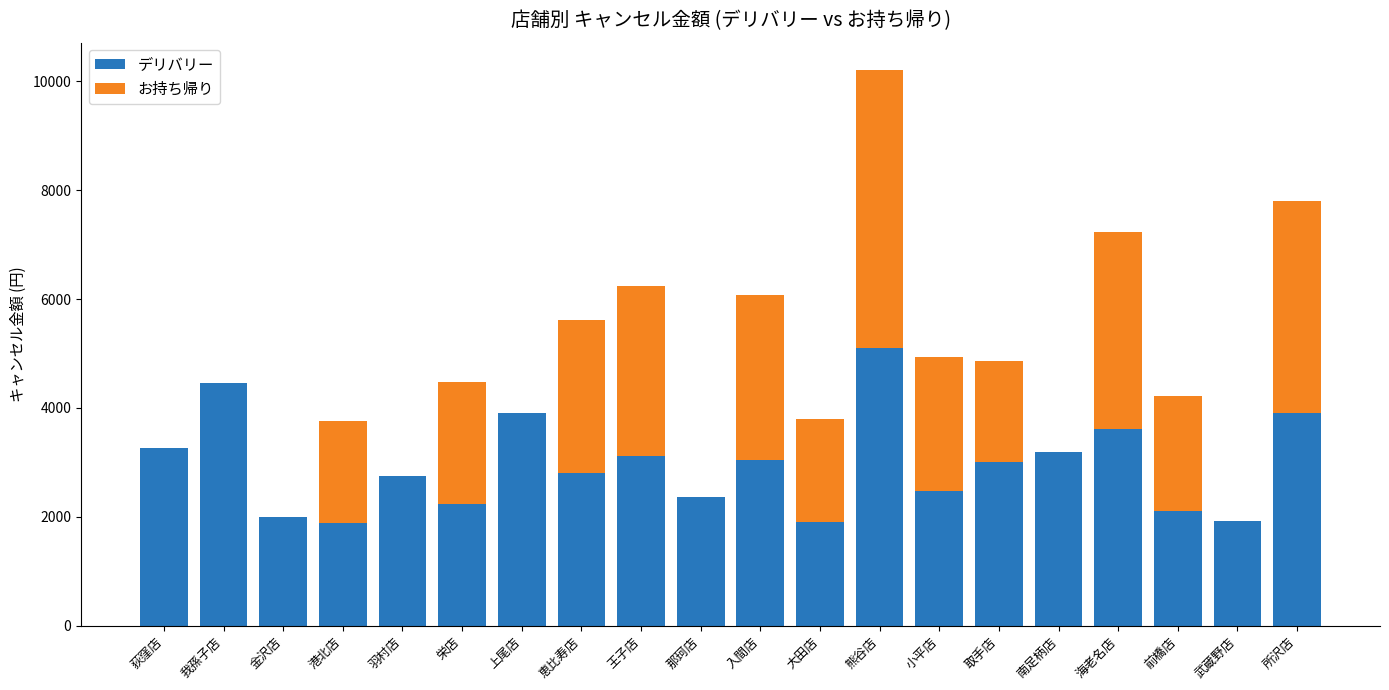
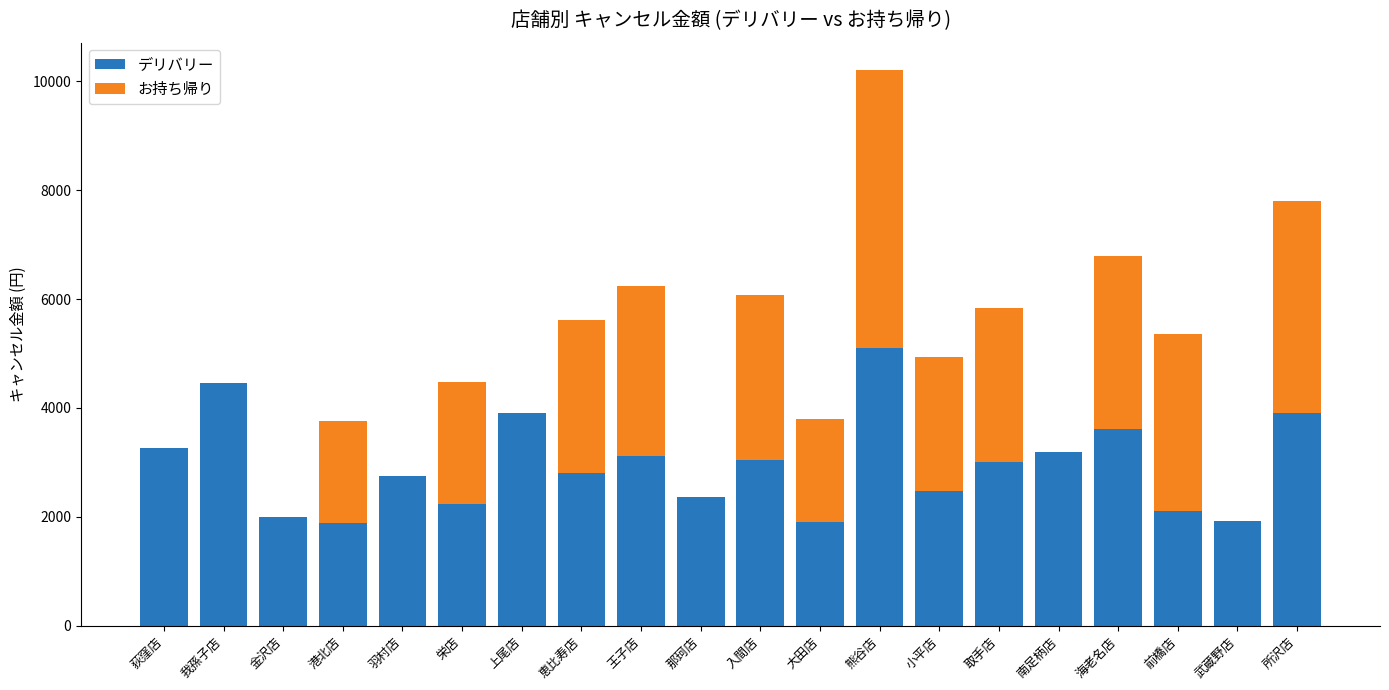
お持ち帰り, 取手店: 1900 -> 2800
お持ち帰り, 海老名店: 3600 -> 3200
お持ち帰り, 前橋店: 2100 -> 3200
